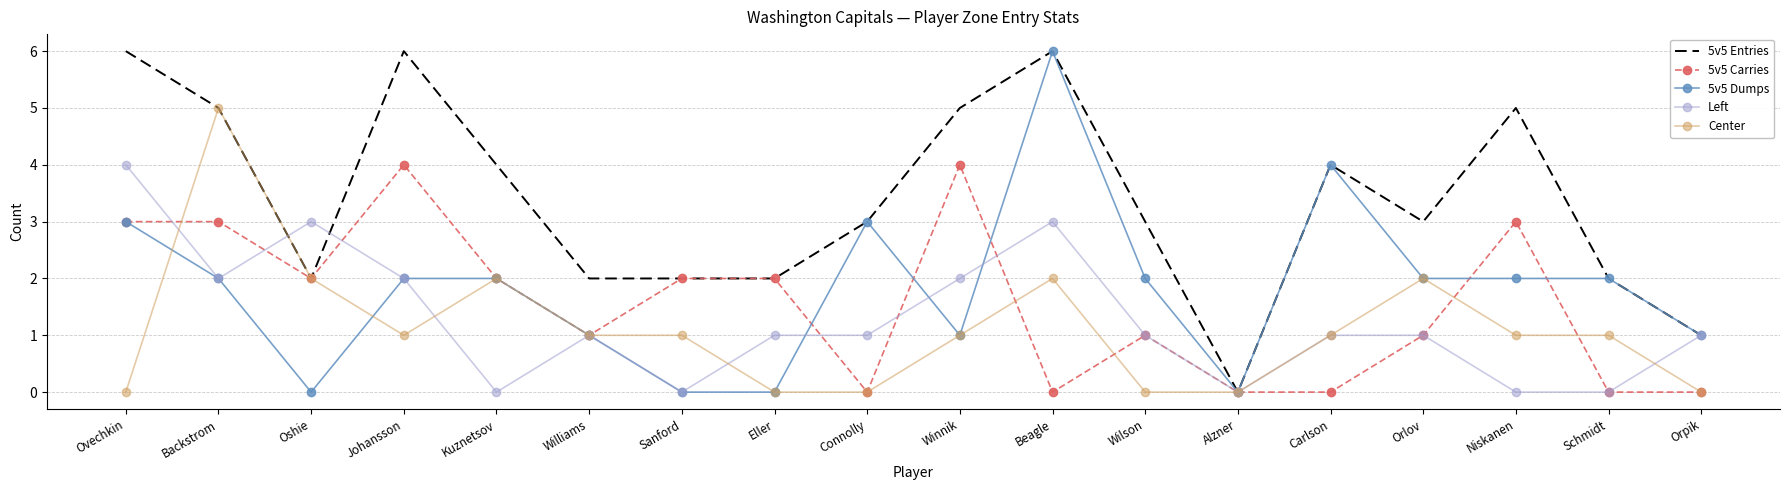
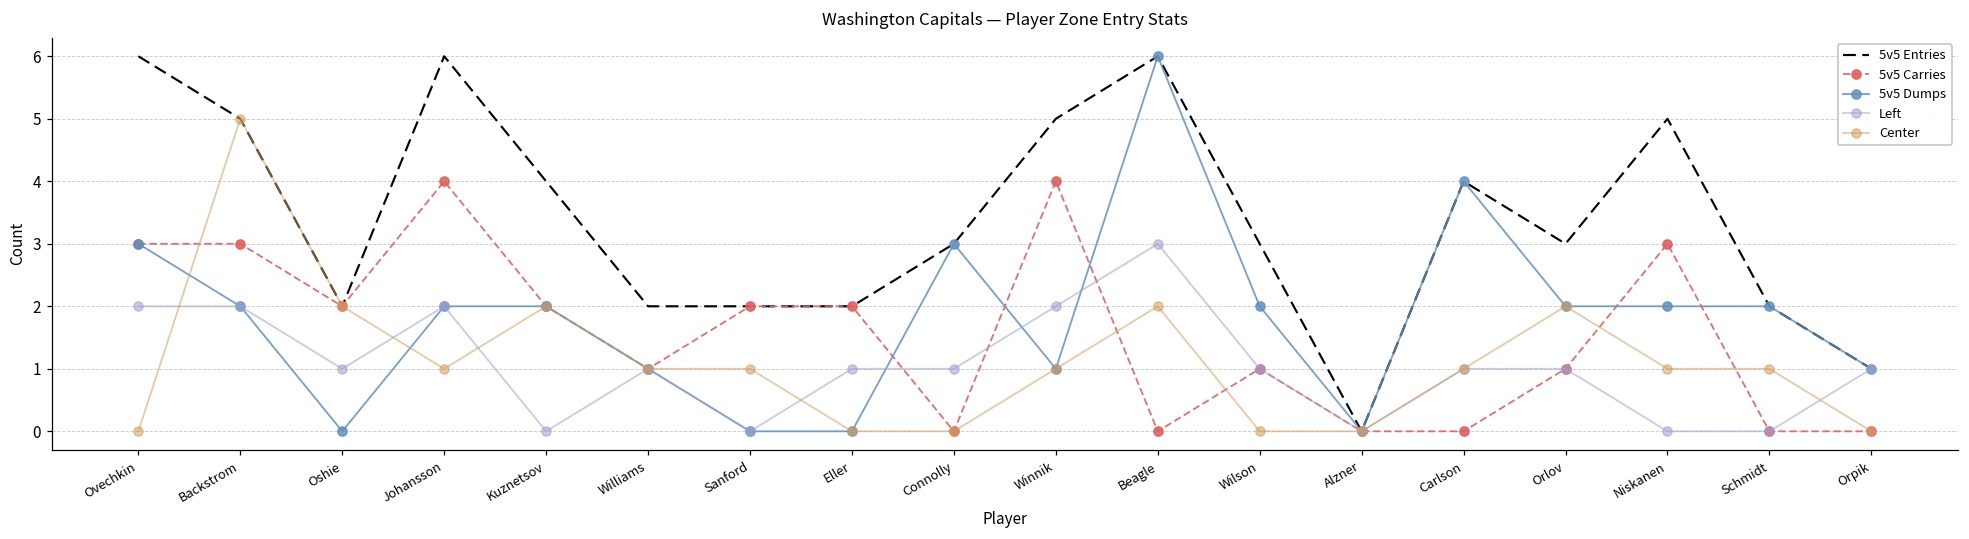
Left, Ovechkin: 4 -> 2
Left, Oshie: 3 -> 1
